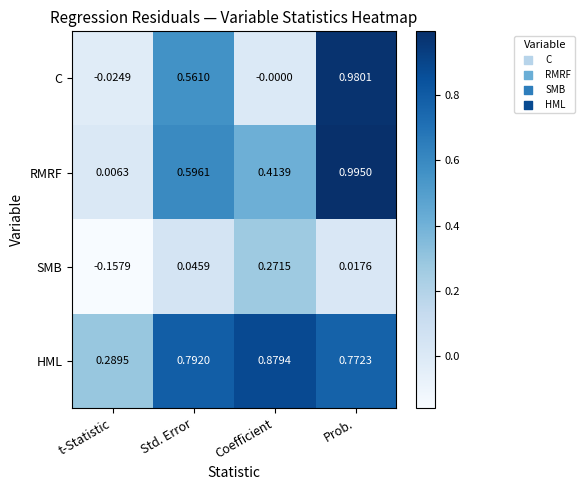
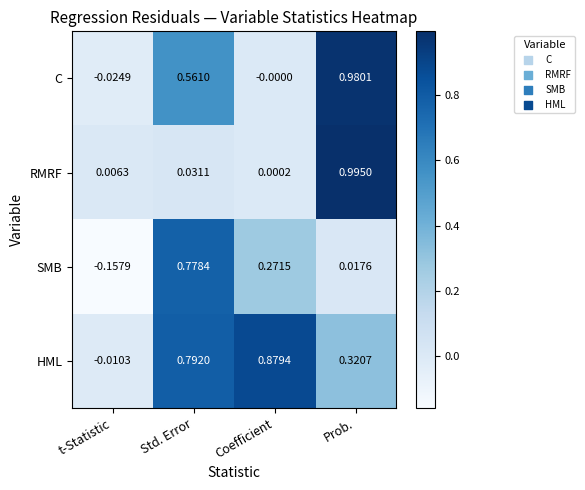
RMRF, Std. Error: 0.5961 -> 0.0311
RMRF, Coefficient: 0.4139 -> 0.0002
SMB, Std. Error: 0.0459 -> 0.7784
HML, t-Statistic: 0.2895 -> -0.0103
HML, Prob.: 0.7723 -> 0.3207
